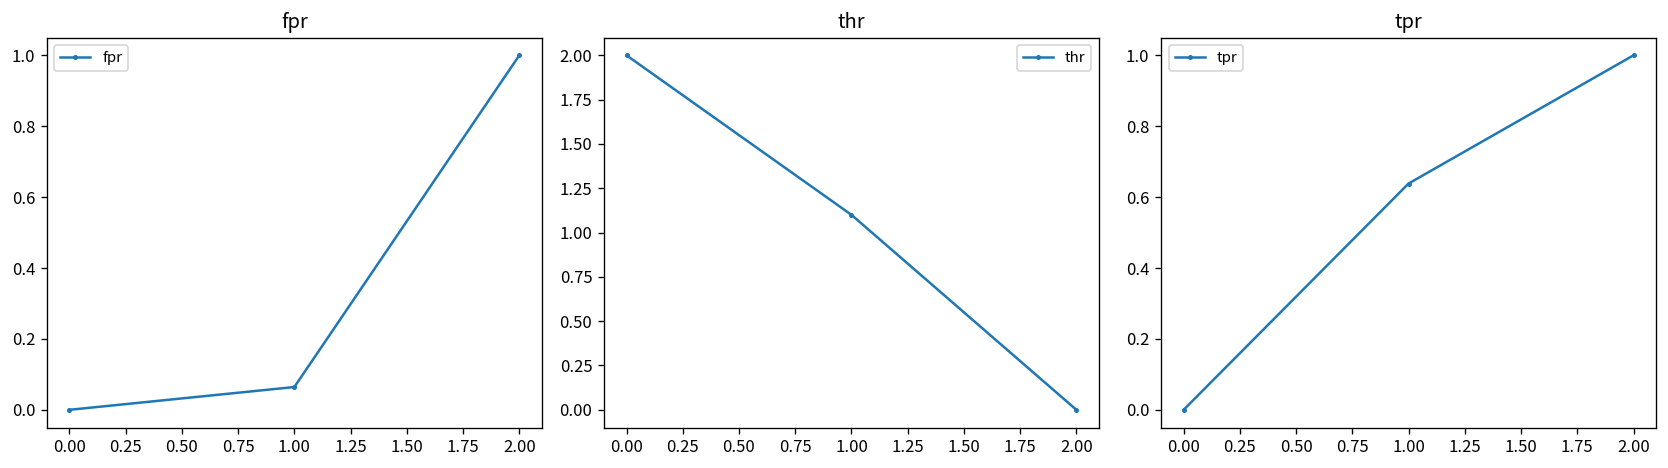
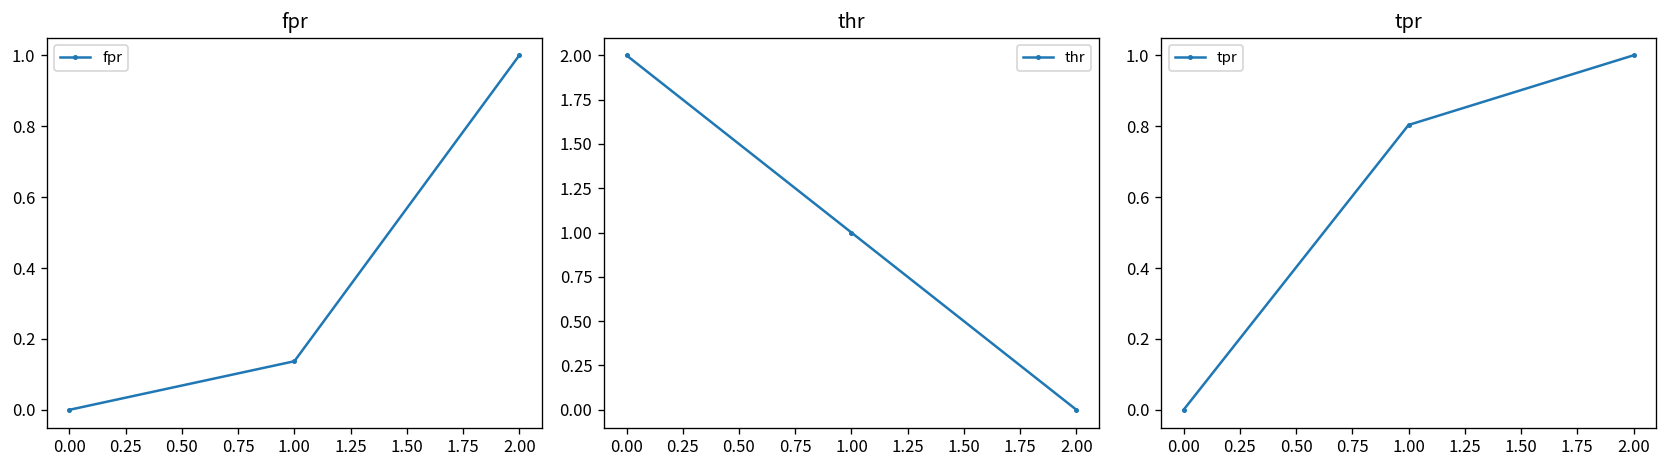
fpr, 1.00: 0.06 -> 0.14
thr, 1.00: 1.1 -> 1.0
tpr, 1.00: 0.64 -> 0.80
